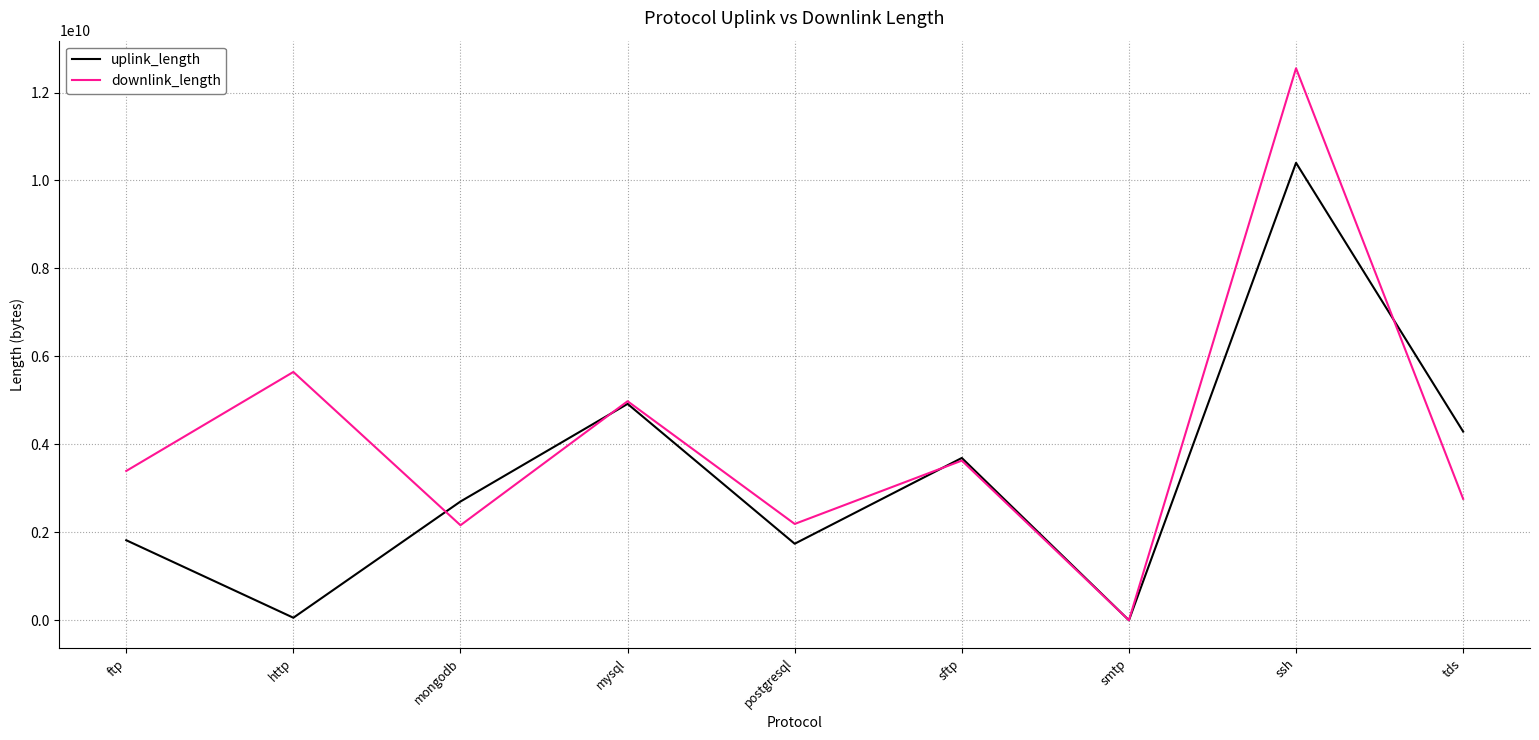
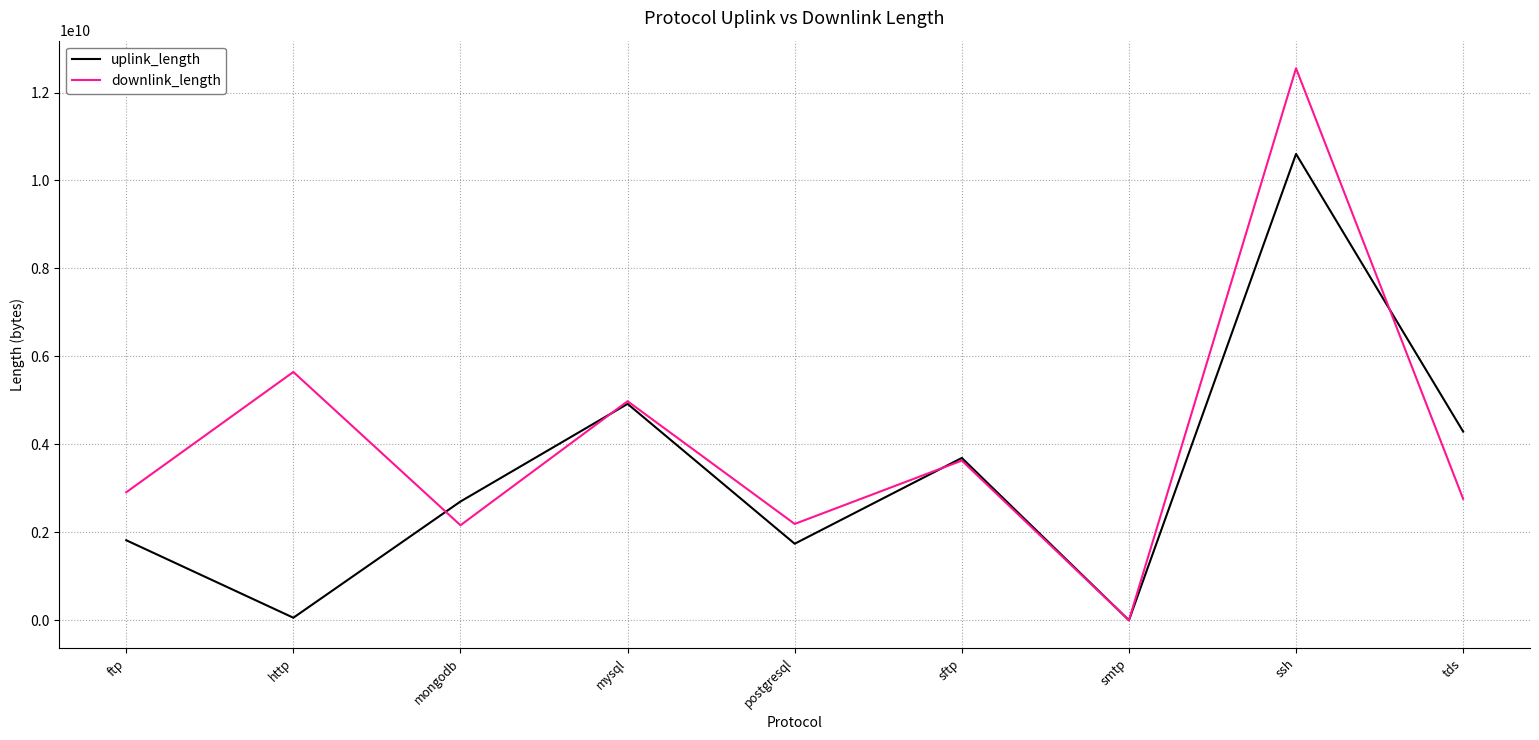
downlink_length, ftp: 3400000000 -> 2900000000
uplink_length, ssh: 10400000000 -> 10600000000
